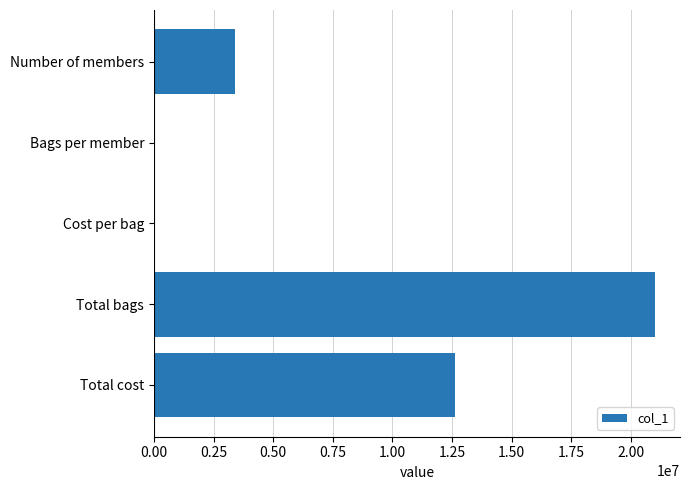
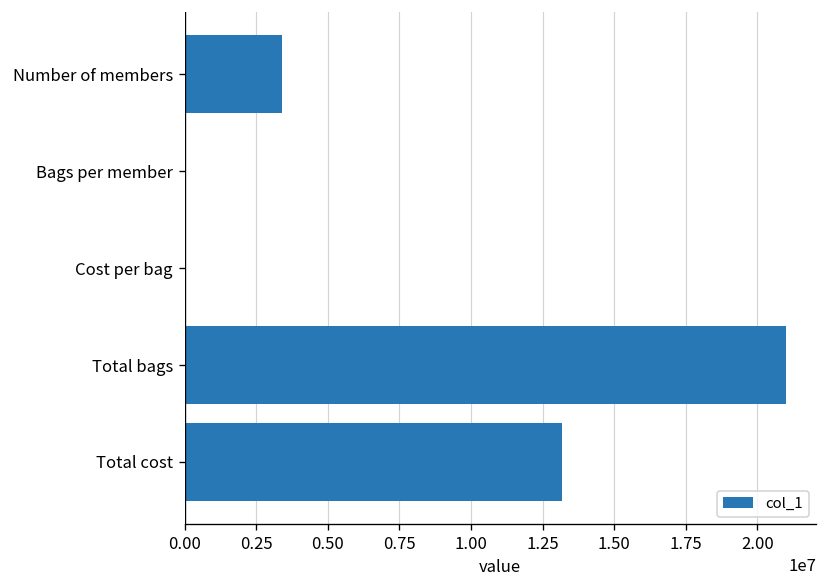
Total cost: 12600000 -> 13200000
